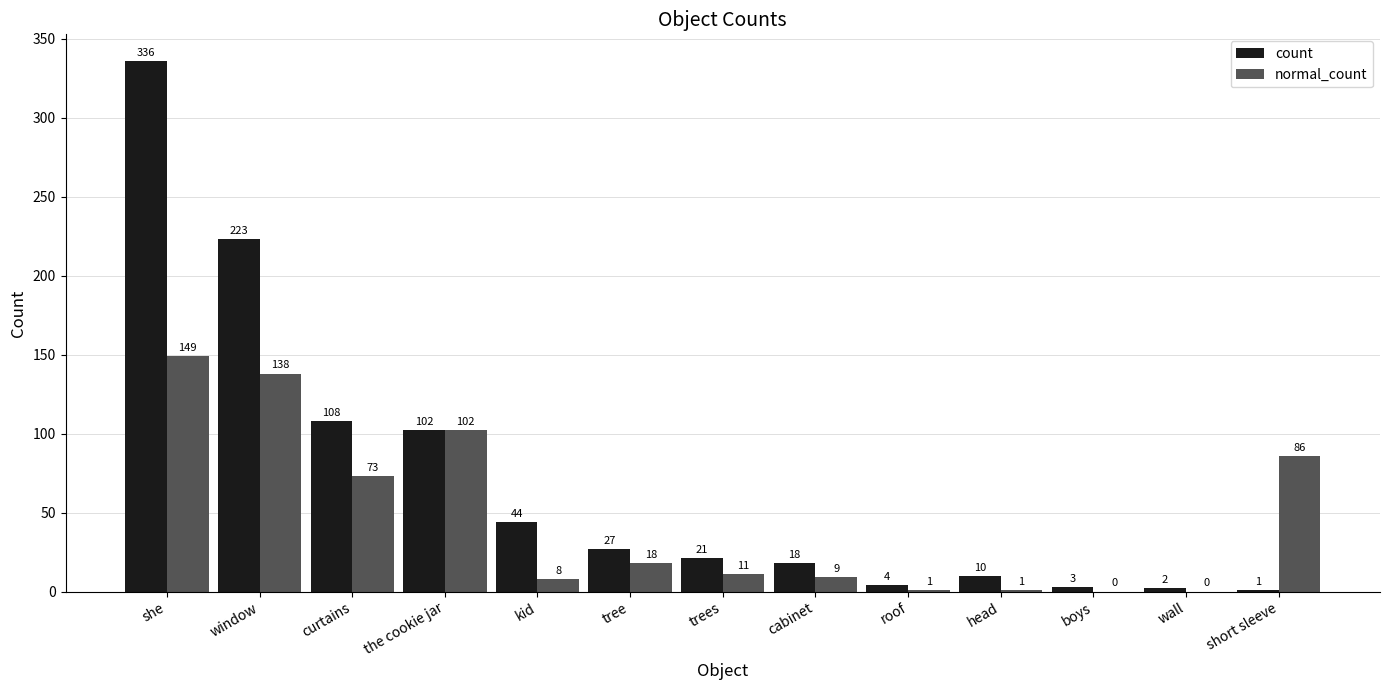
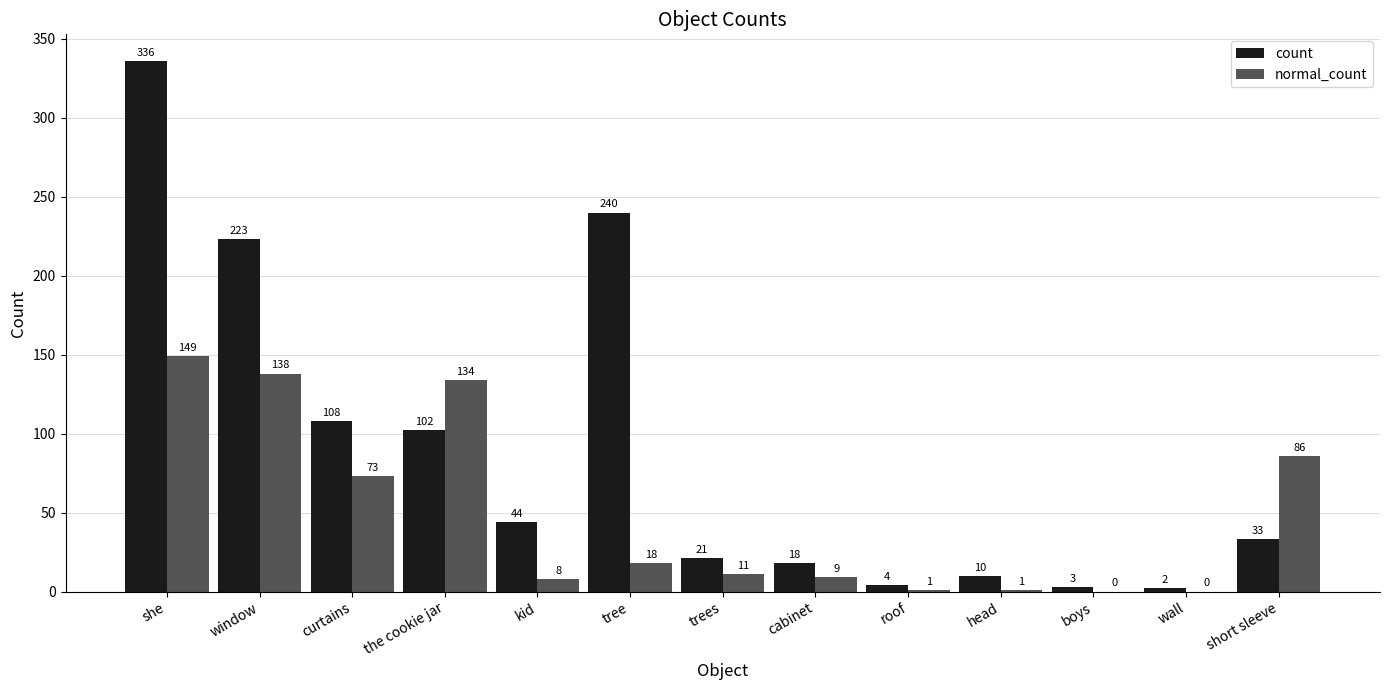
normal_count, the cookie jar: 102 -> 134
count, tree: 27 -> 240
count, short sleeve: 1 -> 33
